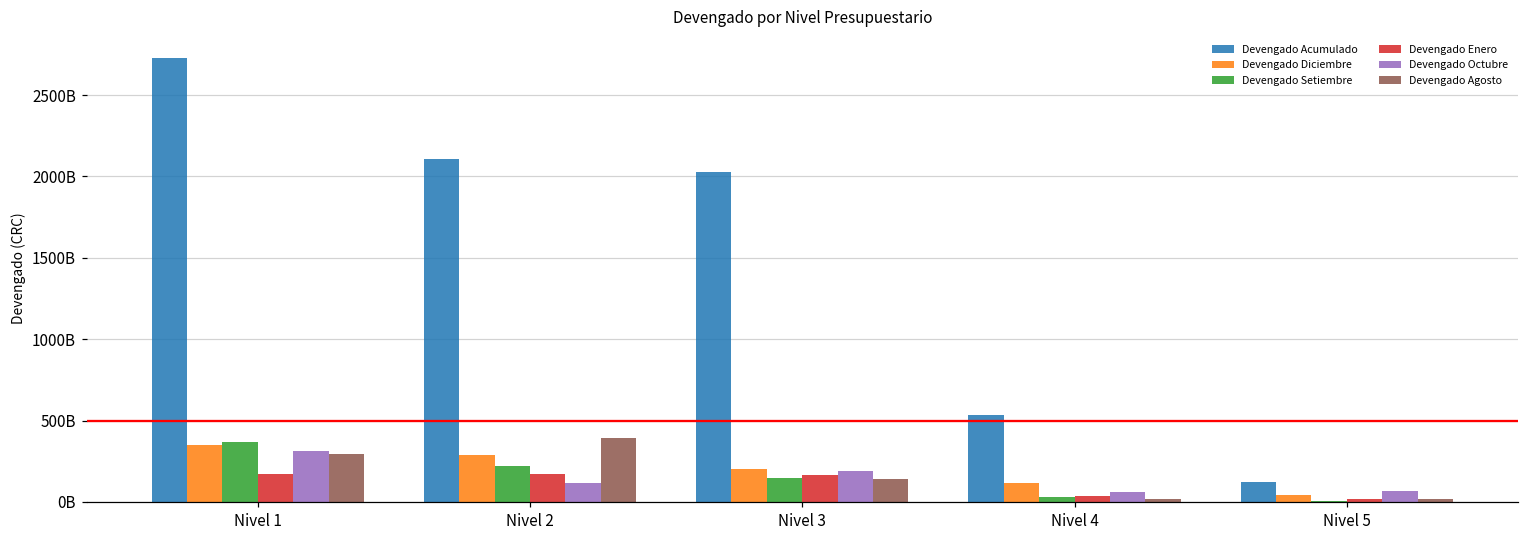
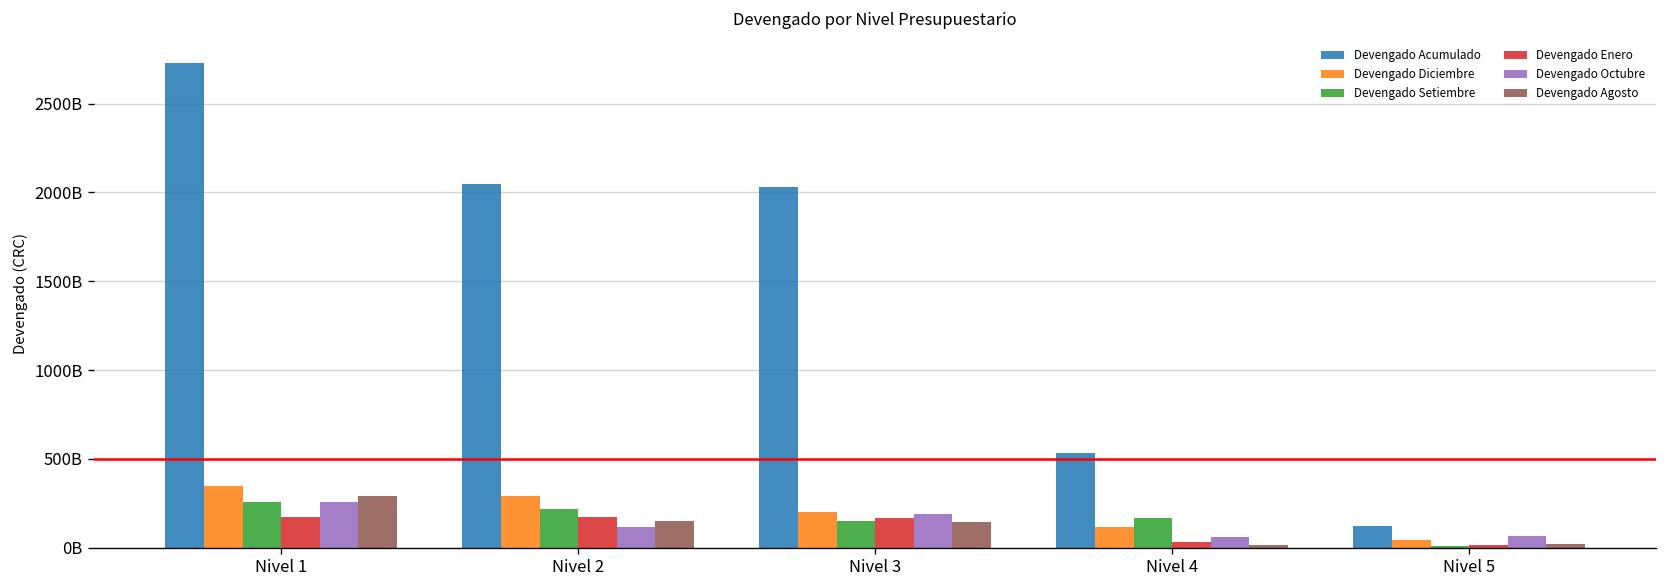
Devengado Setiembre, Nivel 1: 370000000000 -> 260000000000
Devengado Octubre, Nivel 1: 320000000000 -> 260000000000
Devengado Acumulado, Nivel 2: 2100000000000 -> 2050000000000
Devengado Agosto, Nivel 2: 390000000000 -> 150000000000
Devengado Setiembre, Nivel 4: 30000000000 -> 160000000000
